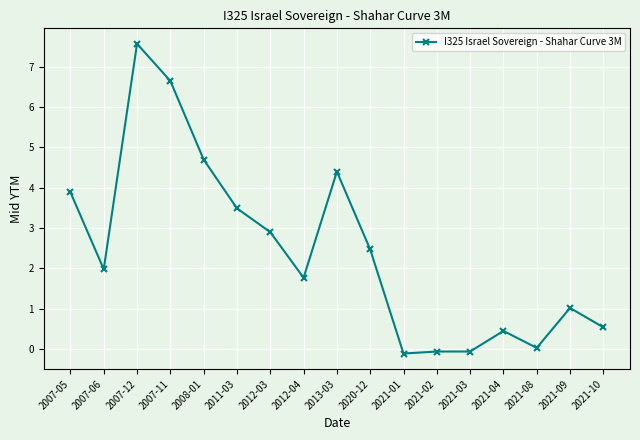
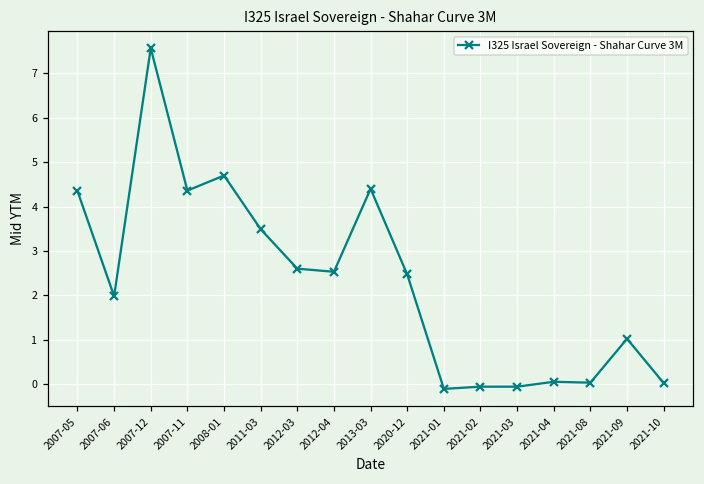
2007-05: 3.9 -> 4.4
2007-11: 6.7 -> 4.4
2012-03: 2.9 -> 2.6
2012-04: 1.8 -> 2.5
2021-04: 0.5 -> 0.1
2021-10: 0.5 -> 0.0
